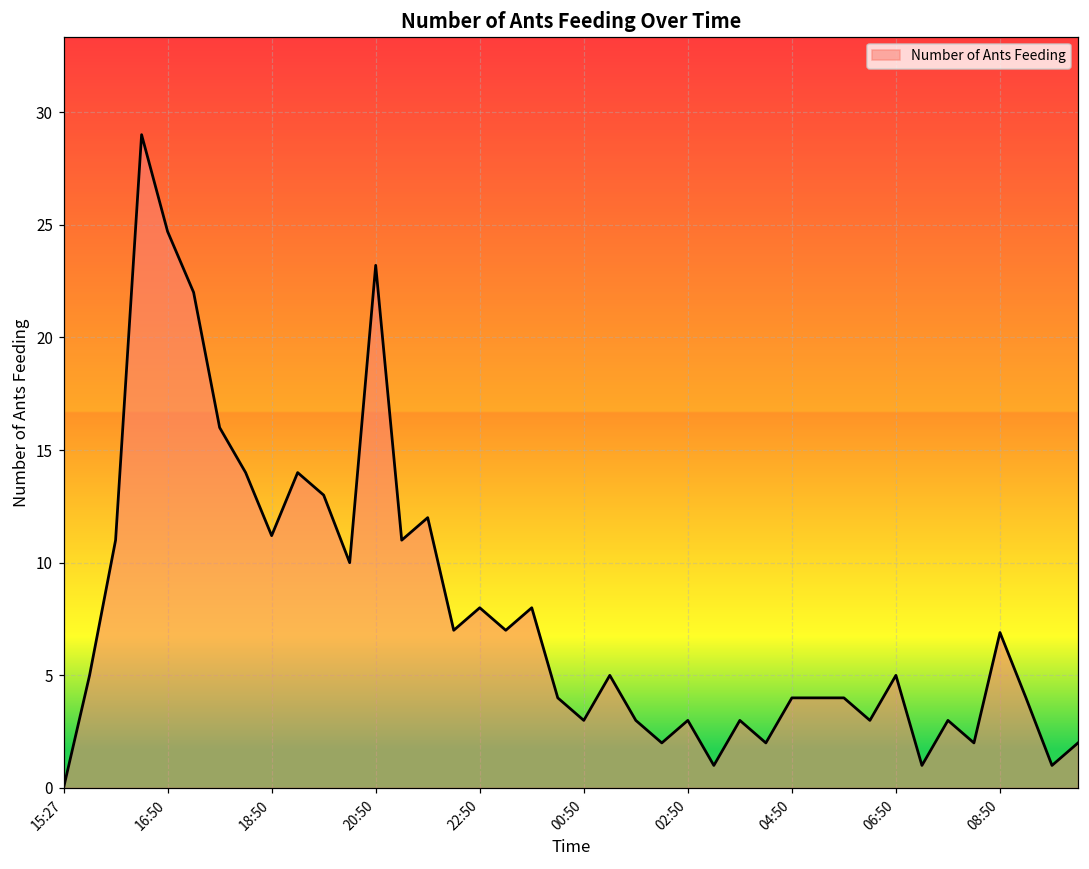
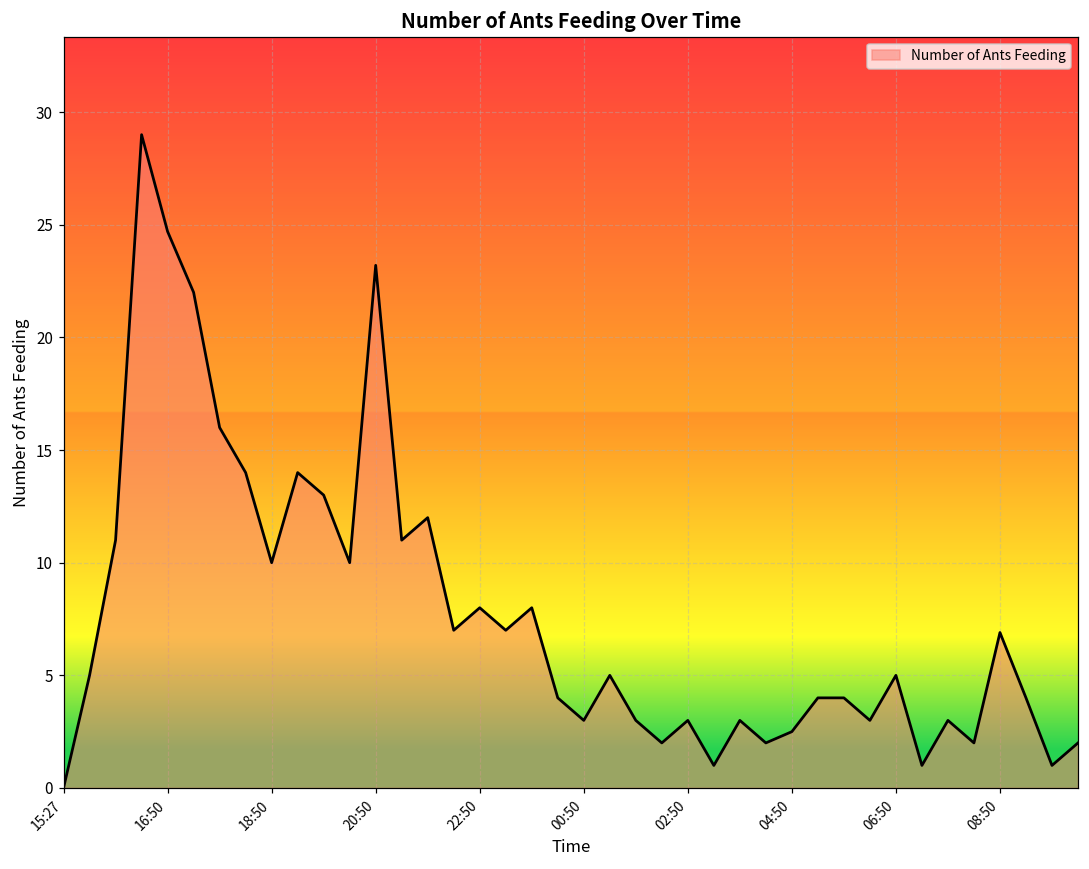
18:50: 11.2 -> 10.0
04:50: 4.0 -> 2.5
